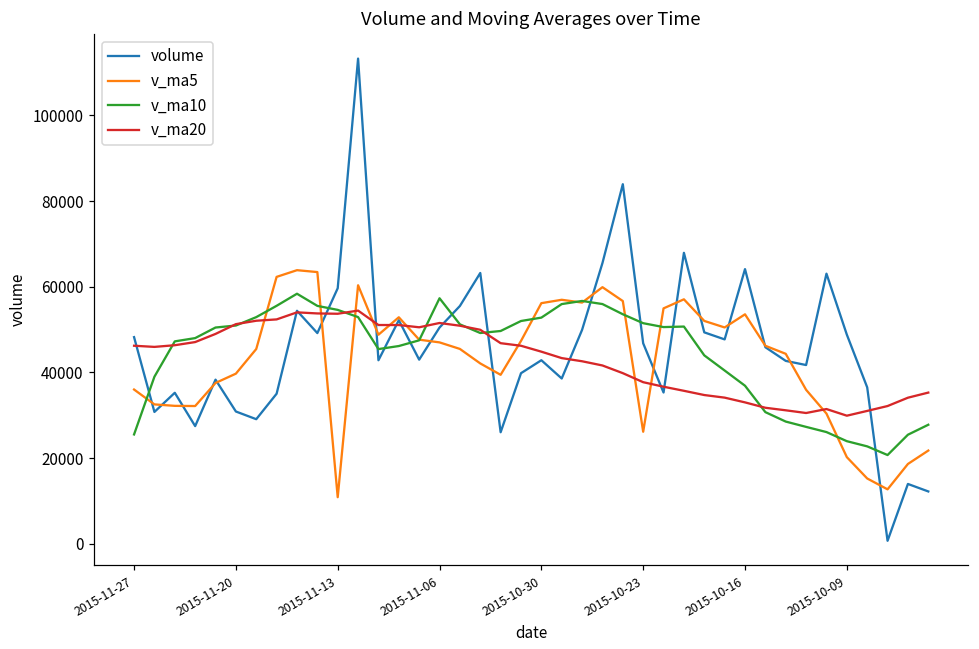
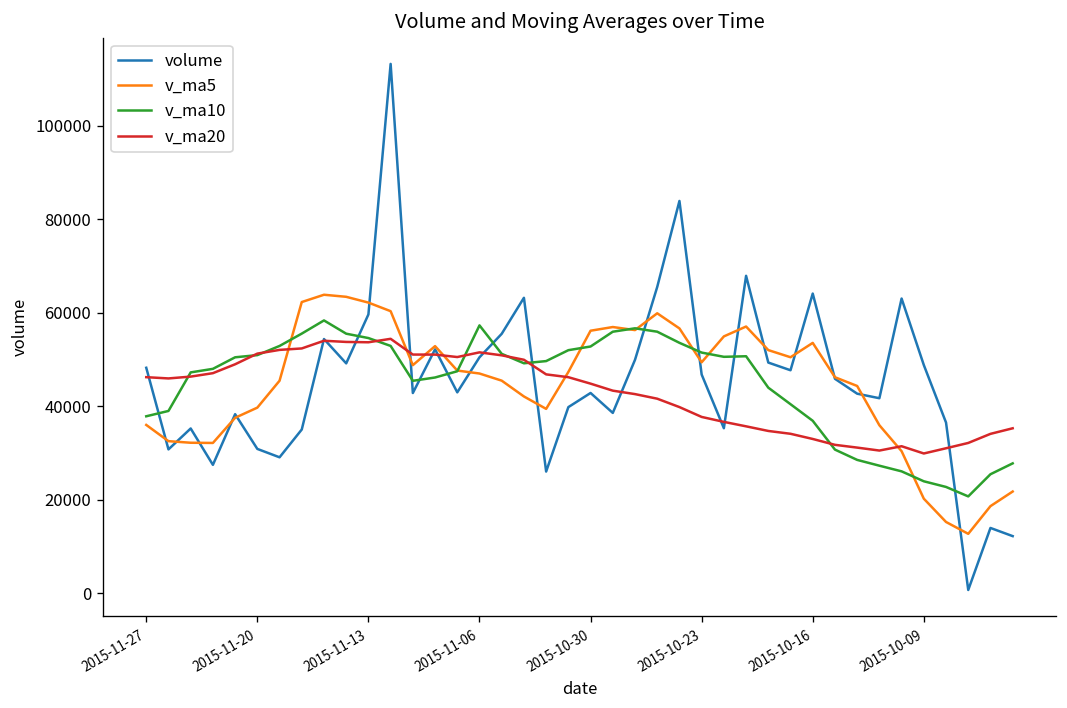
v_ma10, 2015-11-27: 26000 -> 38000
v_ma5, 2015-11-13: 11000 -> 62000
v_ma5, 2015-10-23: 26000 -> 49000
